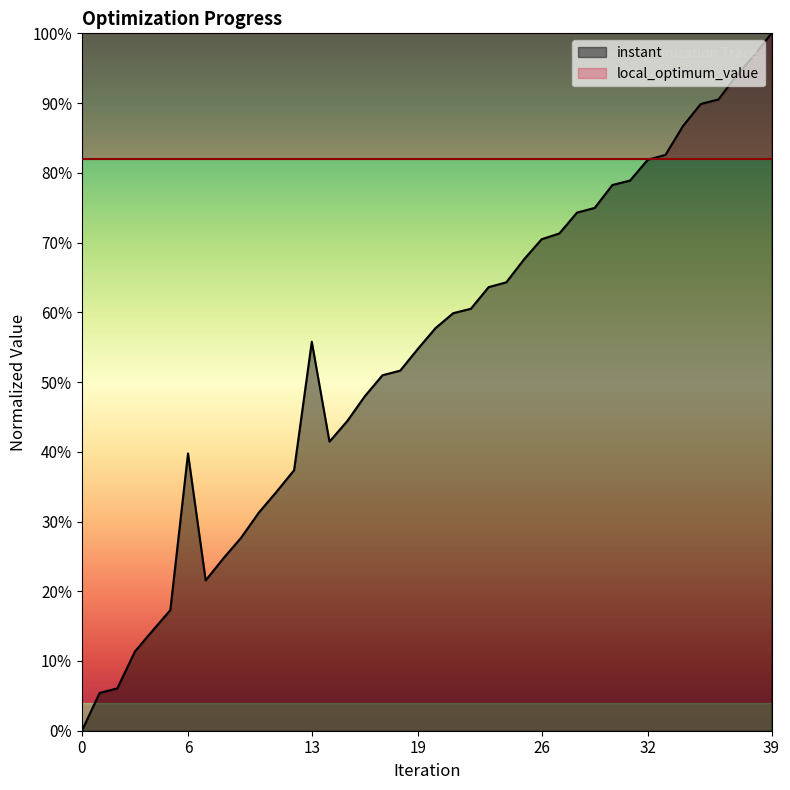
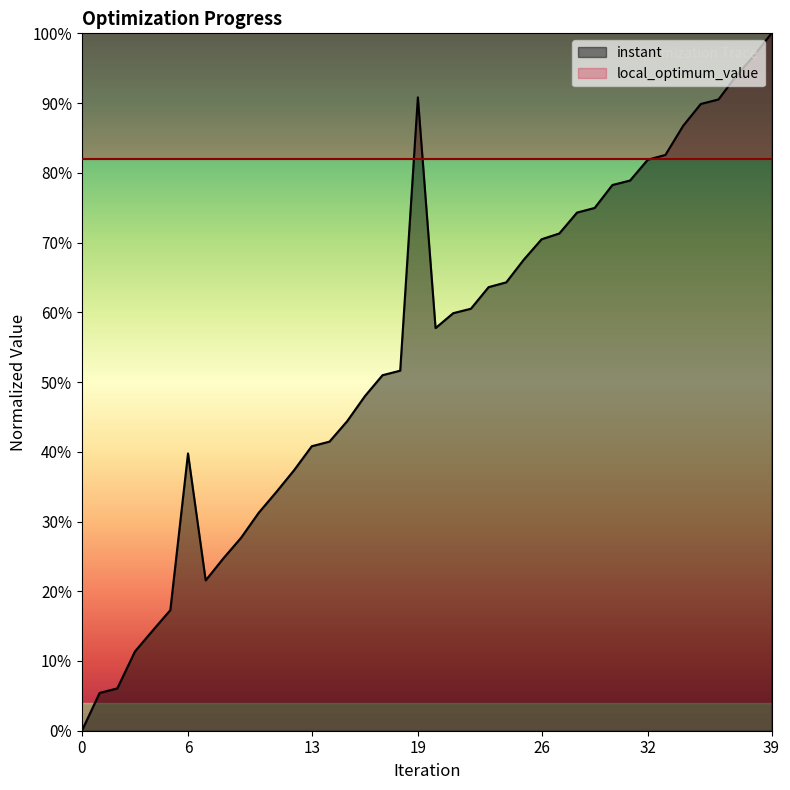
instant, 13: 56% -> 41%
instant, 19: 55% -> 91%
